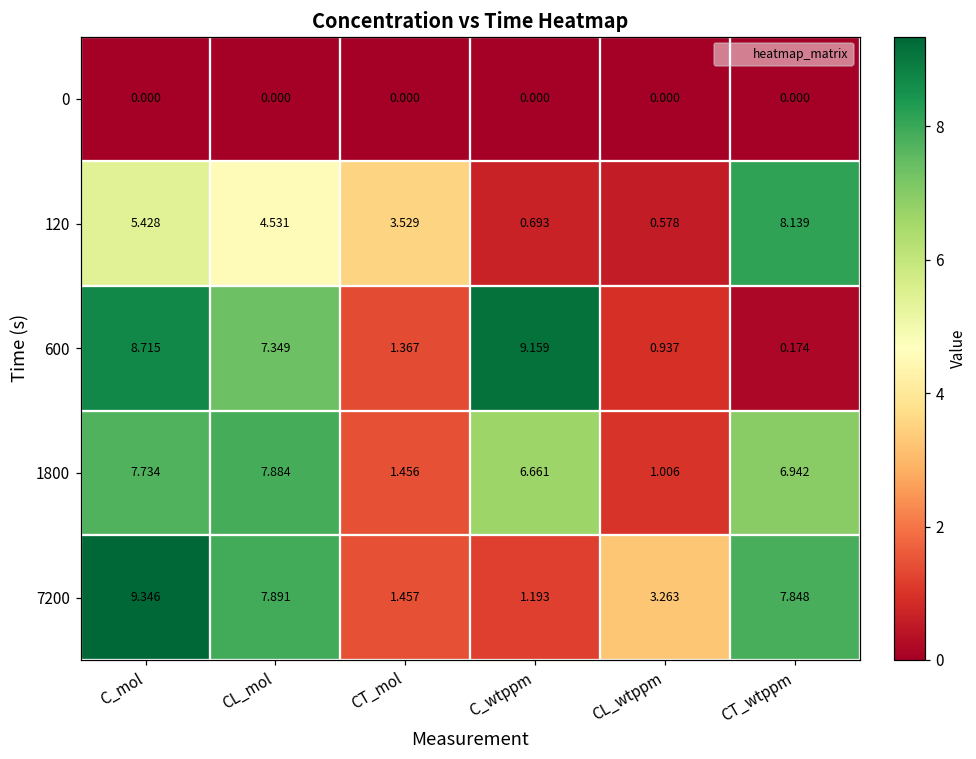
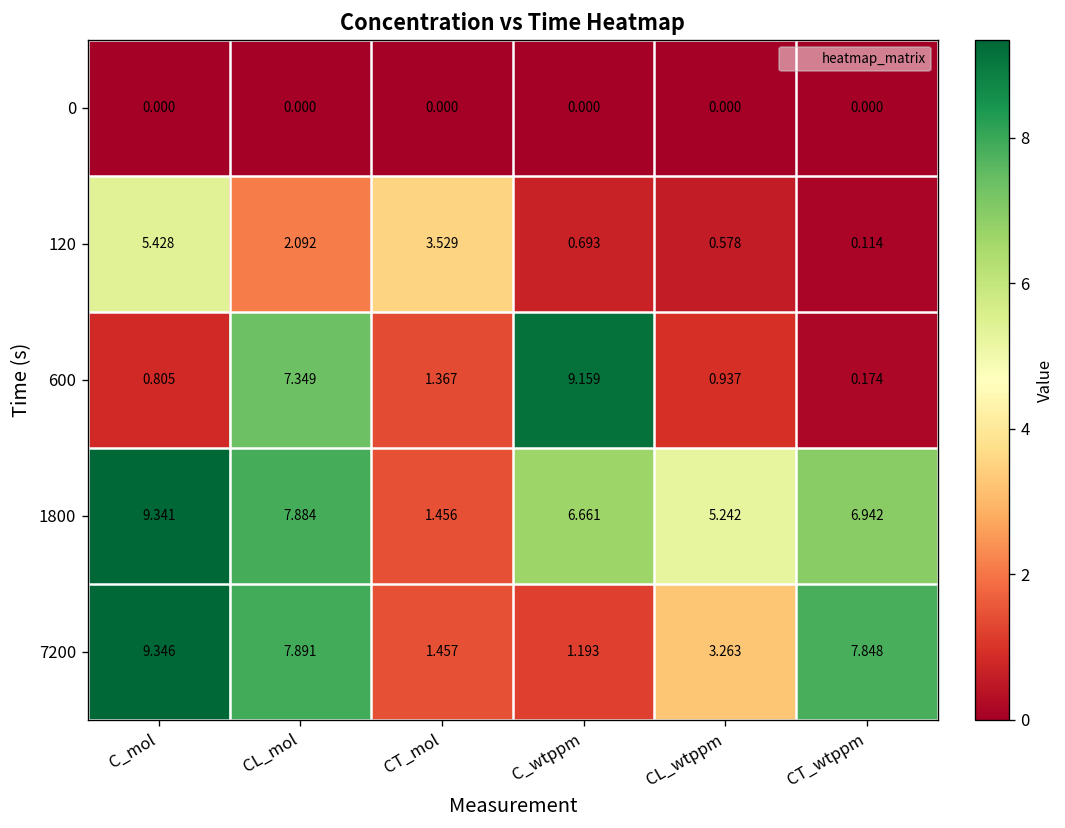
120, CL_mol: 4.531 -> 2.092
120, CT_wtppm: 8.139 -> 0.114
600, C_mol: 8.715 -> 0.805
1800, C_mol: 7.734 -> 9.341
1800, CL_wtppm: 1.006 -> 5.242
